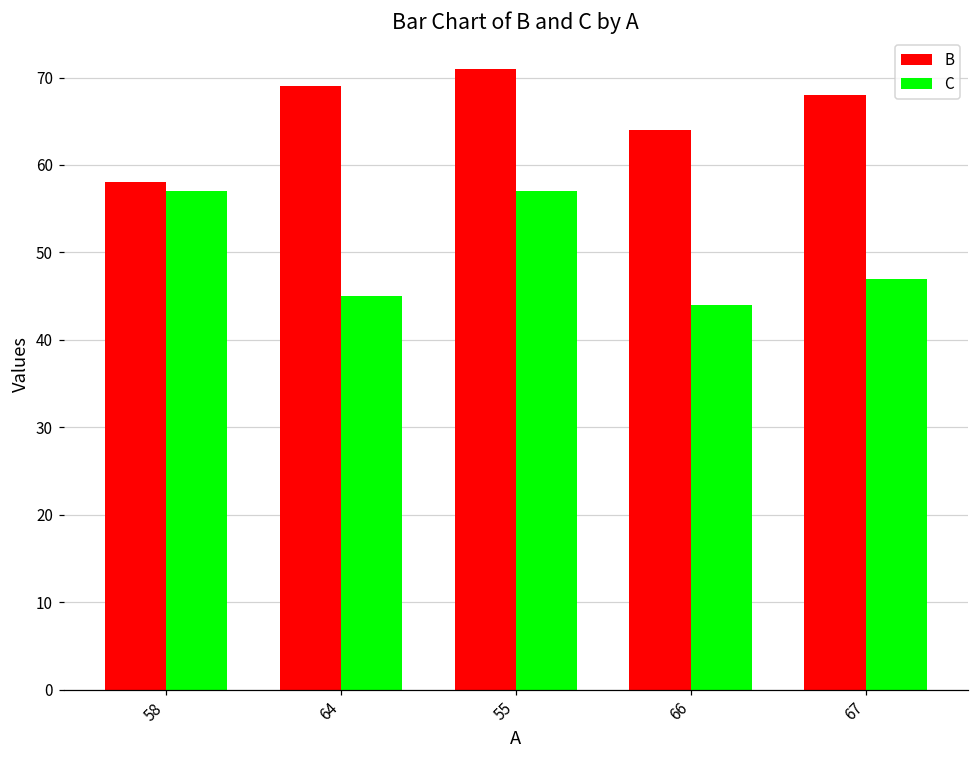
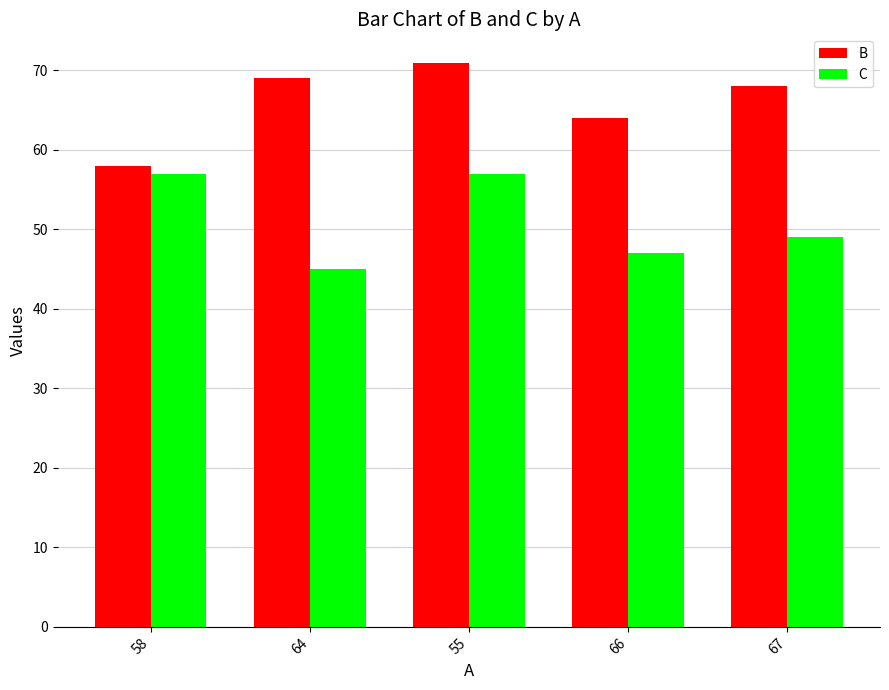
C, 66: 44 -> 47
C, 67: 47 -> 49
